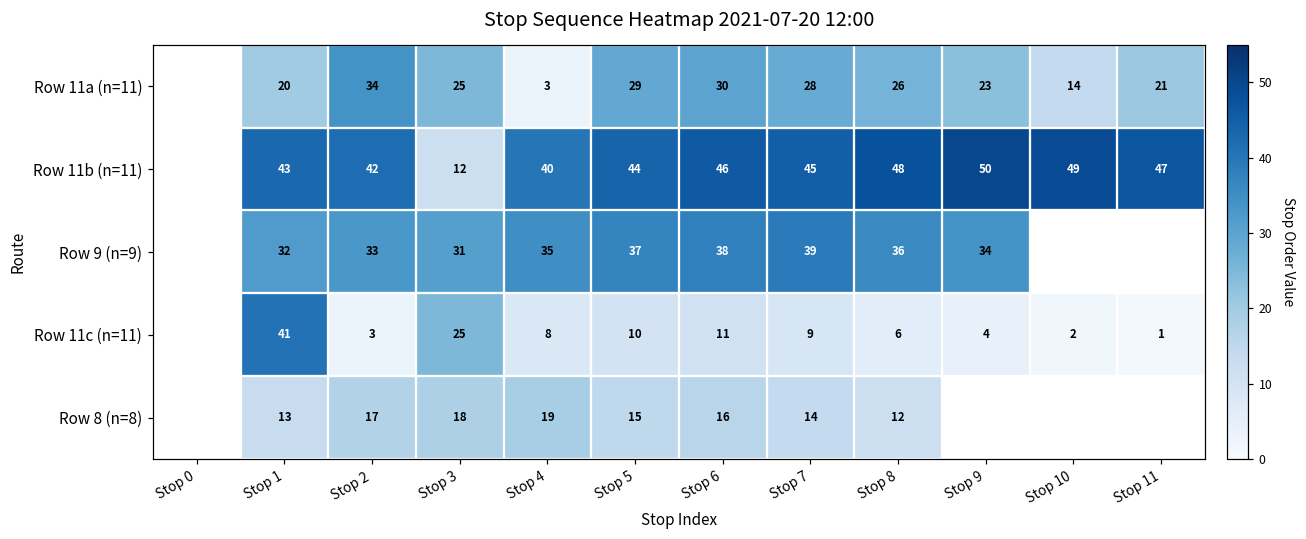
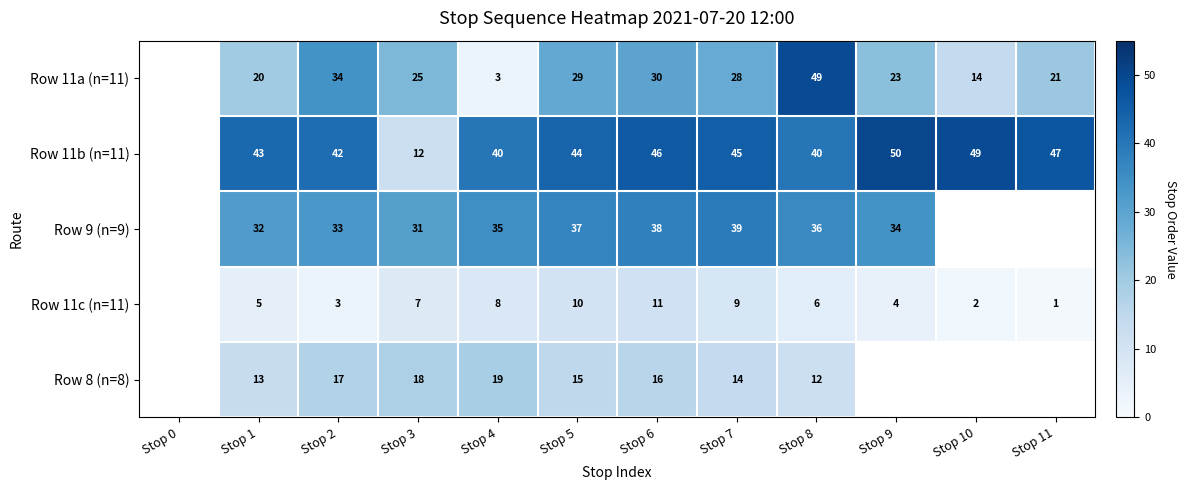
Row 11a (n=11), Stop 8: 26 -> 49
Row 11b (n=11), Stop 8: 48 -> 40
Row 11c (n=11), Stop 1: 41 -> 5
Row 11c (n=11), Stop 3: 25 -> 7
